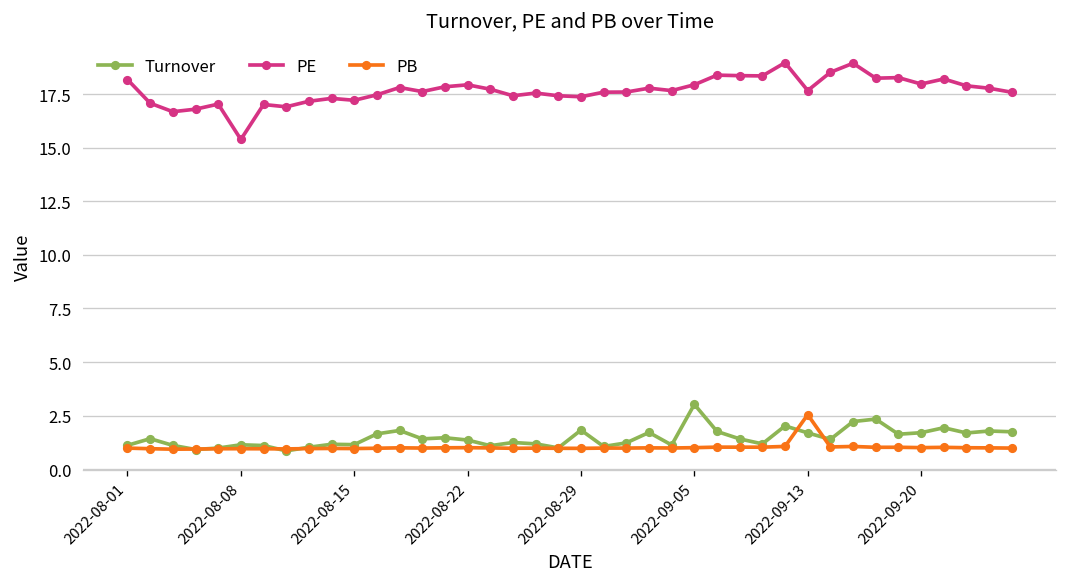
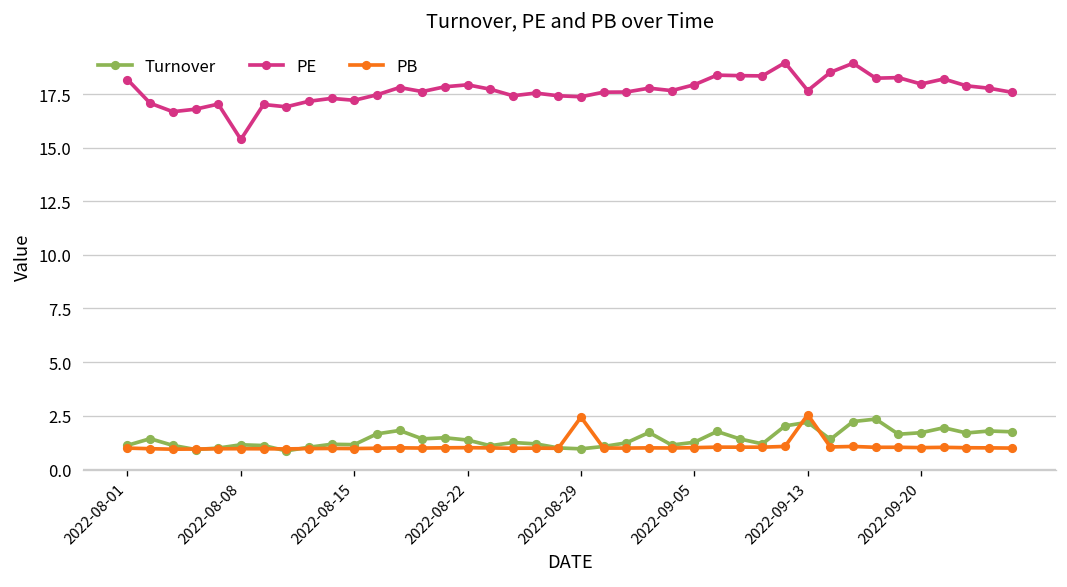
Turnover, 2022-08-29: 1.8 -> 1.0
PB, 2022-08-29: 1.0 -> 2.4
Turnover, 2022-09-05: 3.0 -> 1.3
Turnover, 2022-09-13: 1.7 -> 2.2
